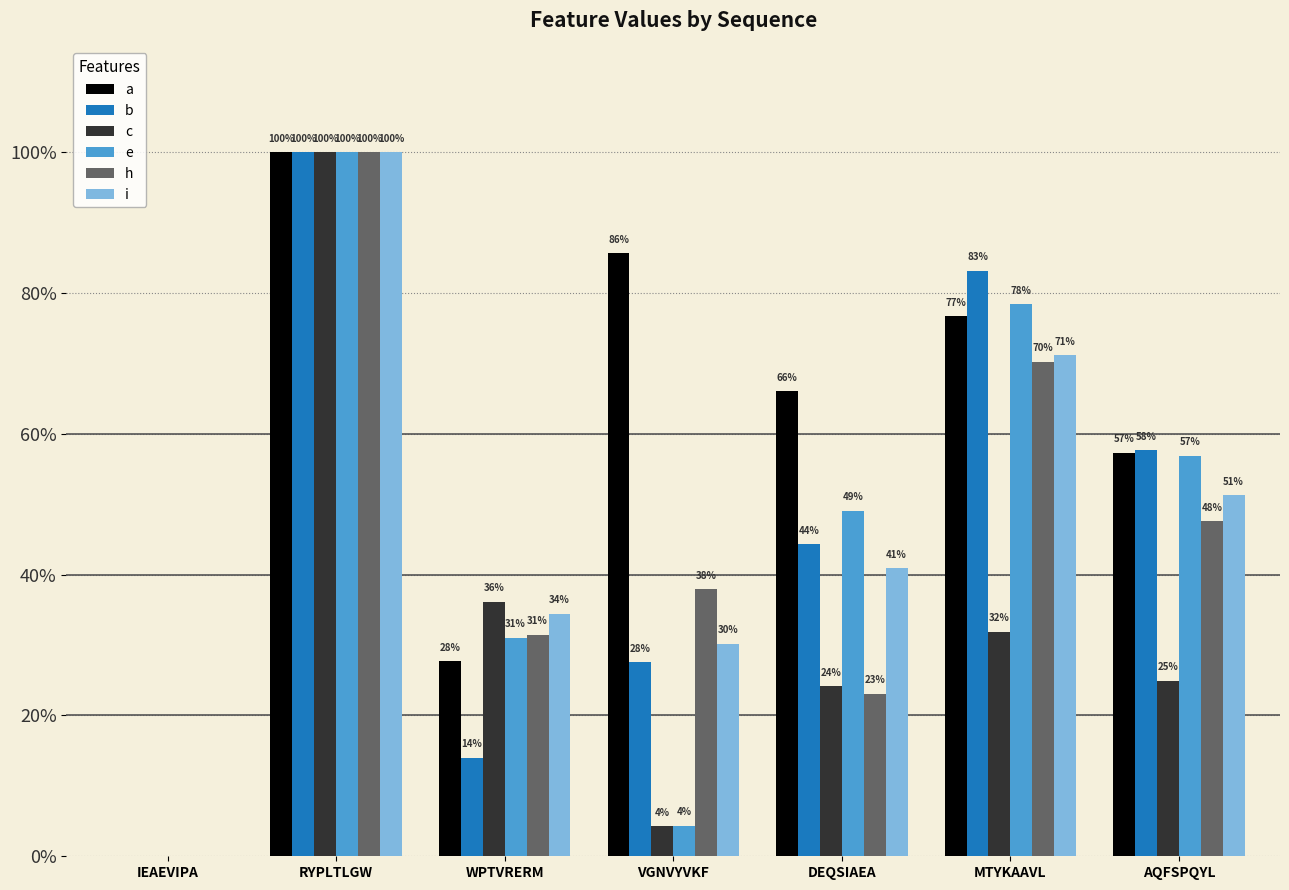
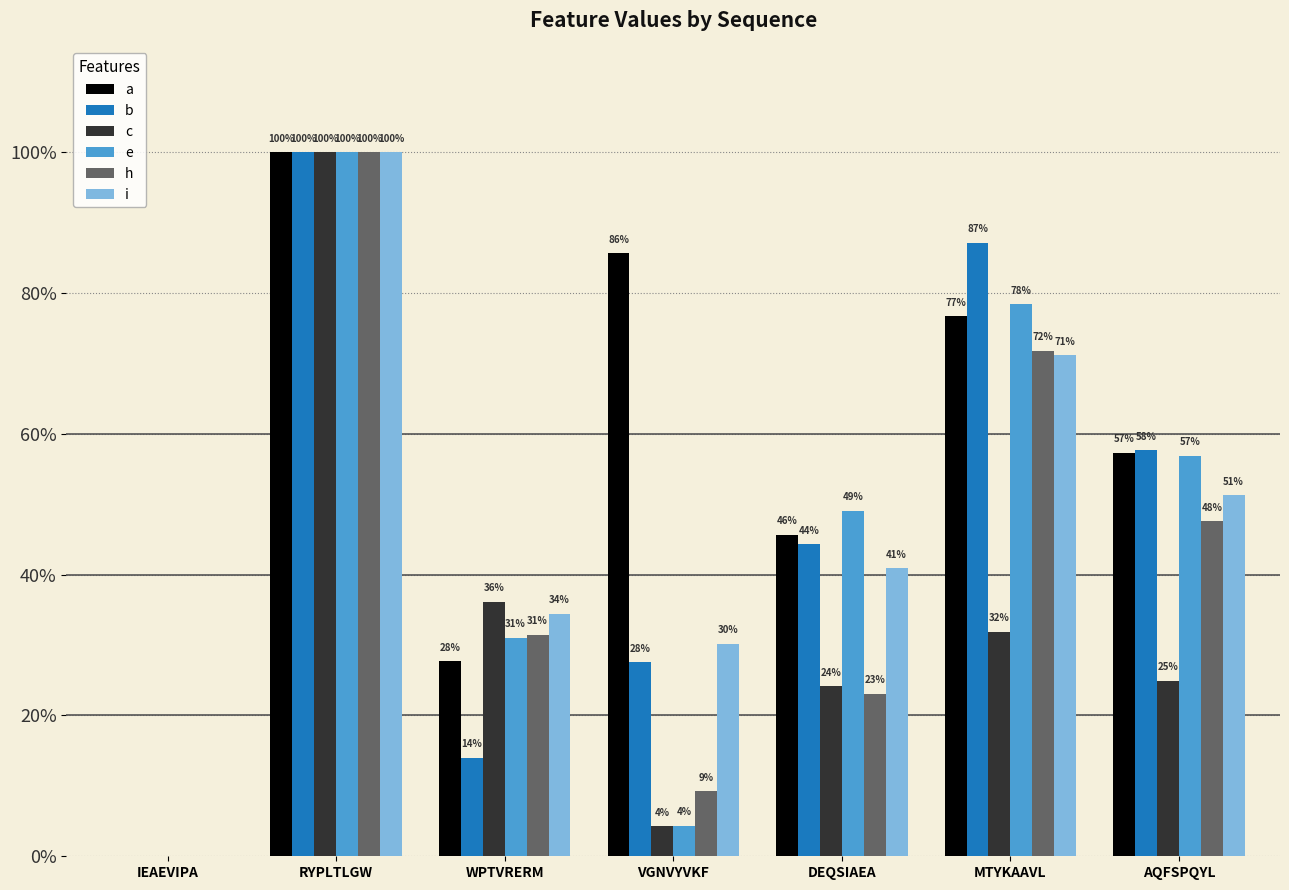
h, VGNVYVKF: 38% -> 9%
a, DEQSIAEA: 66% -> 46%
b, MTYKAAVL: 83% -> 87%
h, MTYKAAVL: 70% -> 72%
